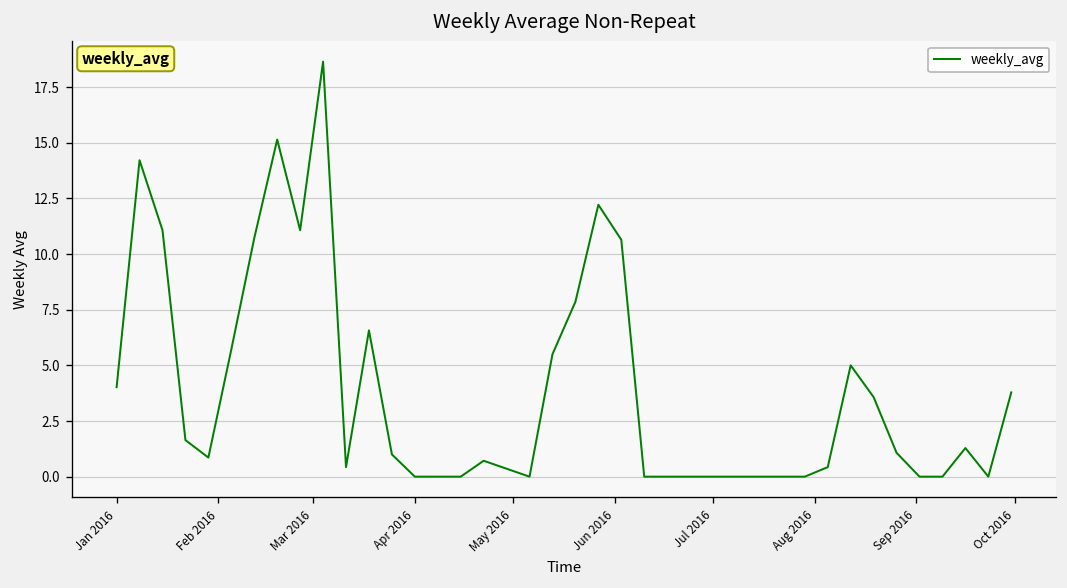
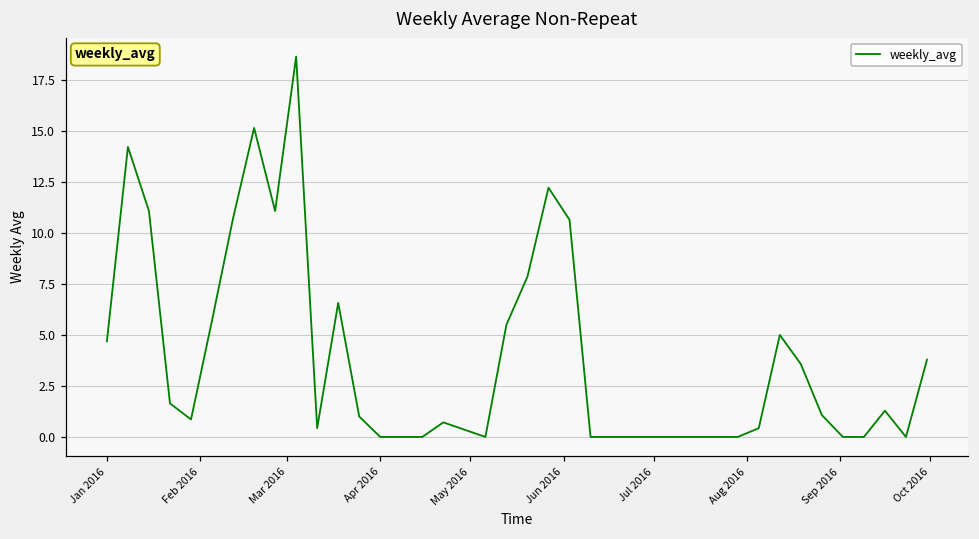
Jan 2016: 4.0 -> 4.7
